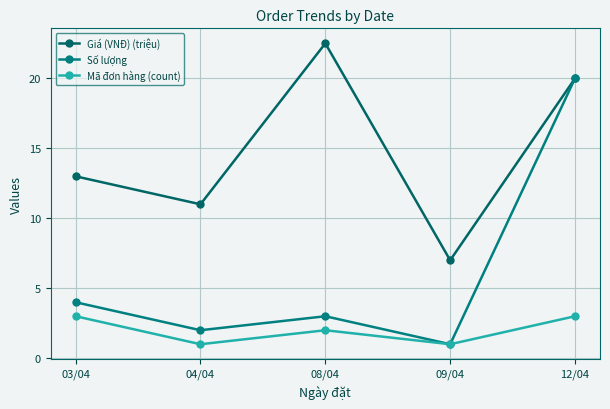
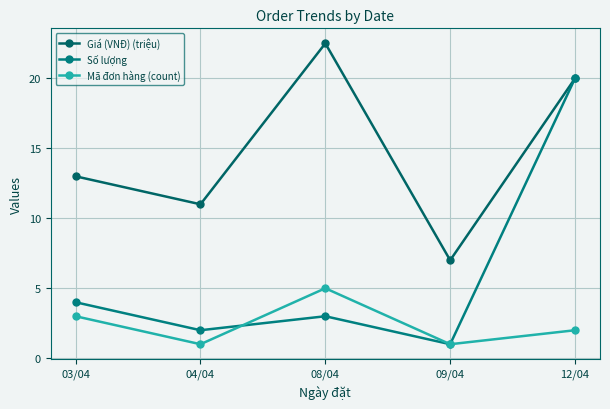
Mã đơn hàng (count), 08/04: 2 -> 5
Mã đơn hàng (count), 12/04: 3 -> 2
